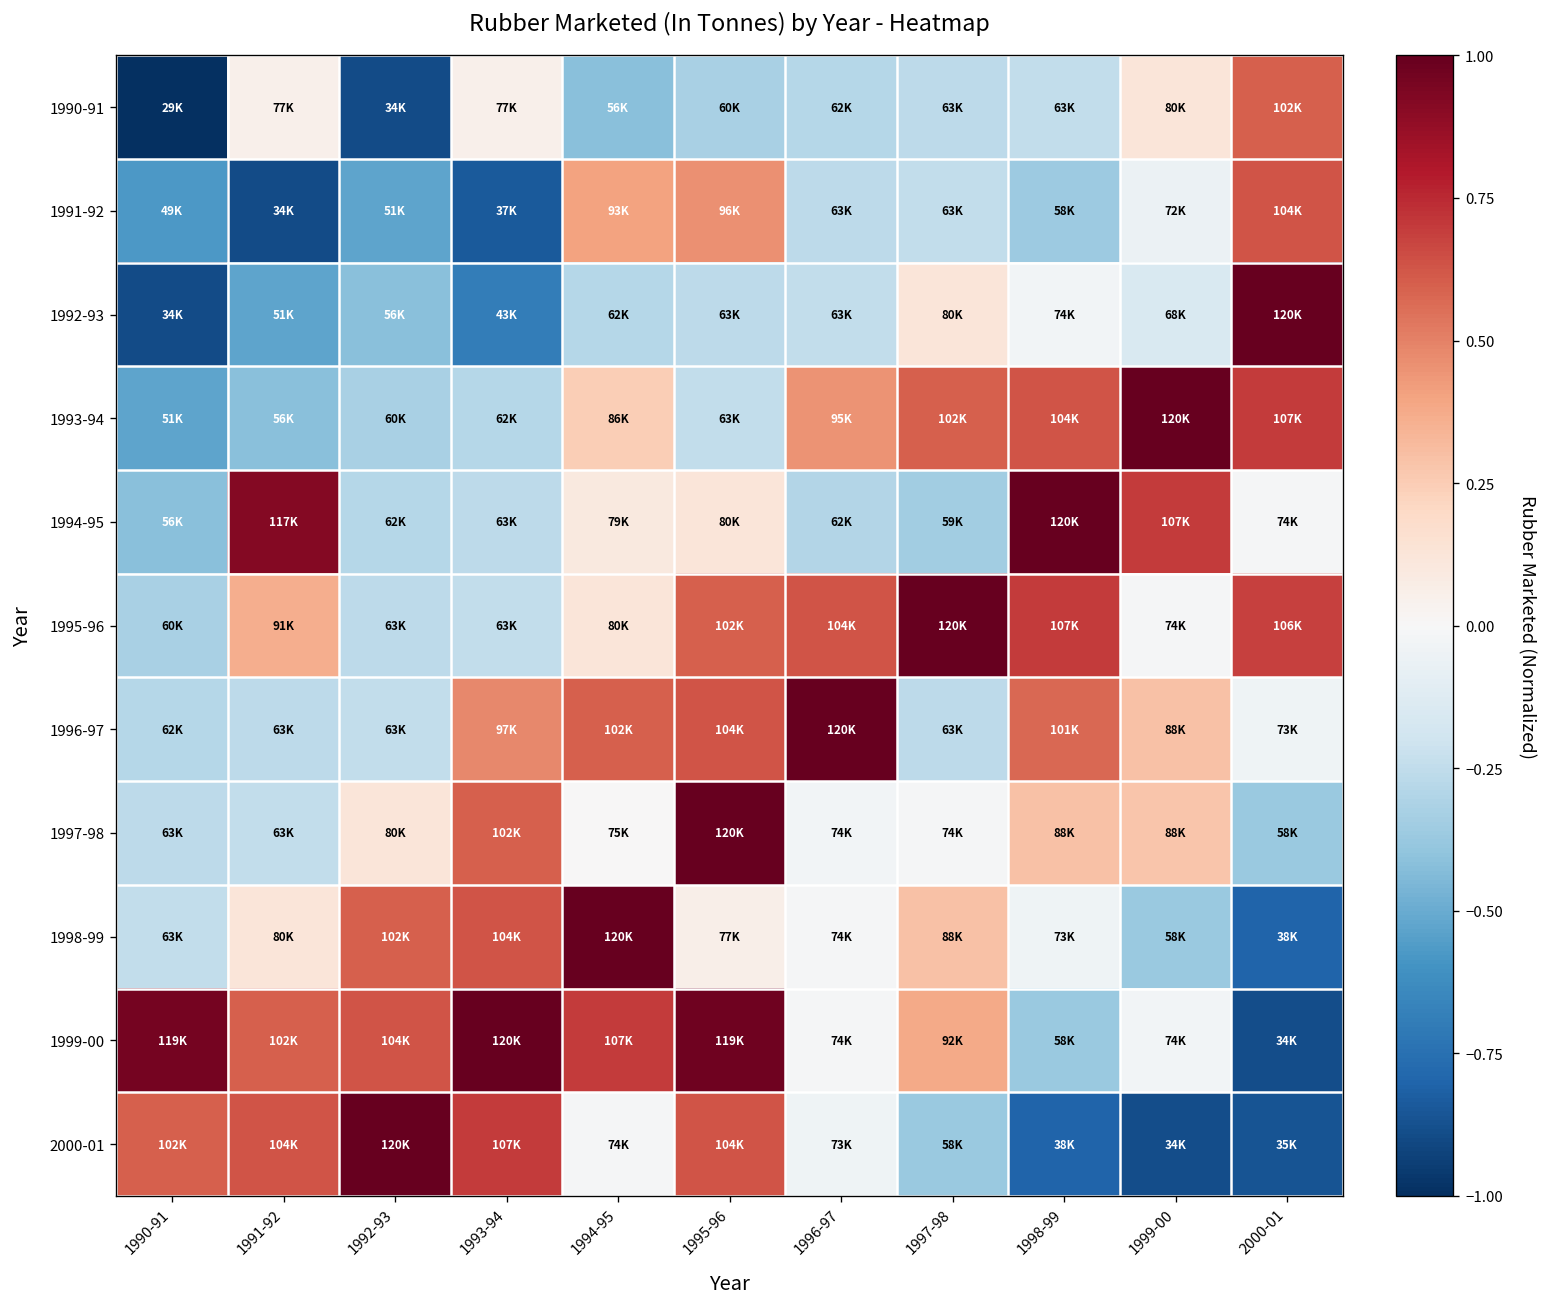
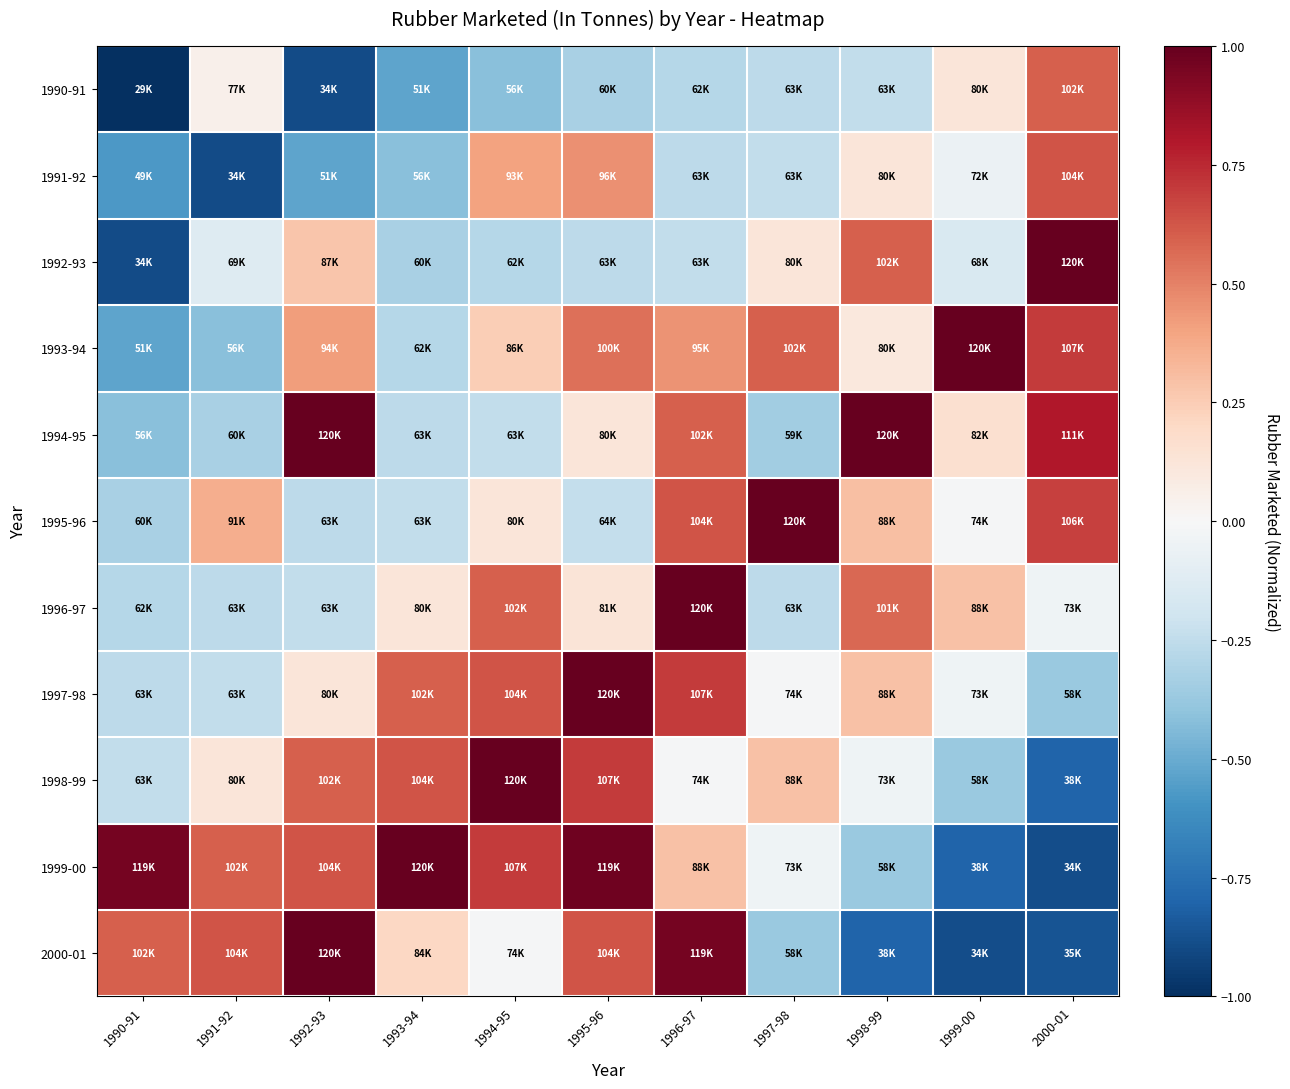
1990-91, 1993-94: 77K -> 51K
1991-92, 1993-94: 37K -> 56K
1991-92, 1998-99: 58K -> 80K
1992-93, 1991-92: 51K -> 69K
1992-93, 1992-93: 56K -> 87K
1992-93, 1993-94: 43K -> 60K
1992-93, 1998-99: 74K -> 102K
1993-94, 1992-93: 60K -> 94K
1993-94, 1995-96: 63K -> 100K
1993-94, 1998-99: 104K -> 80K
1994-95, 1991-92: 117K -> 60K
1994-95, 1992-93: 62K -> 120K
1994-95, 1994-95: 79K -> 63K
1994-95, 1996-97: 62K -> 102K
1994-95, 1999-00: 107K -> 82K
1994-95, 2000-01: 74K -> 111K
1995-96, 1995-96: 102K -> 64K
1995-96, 1998-99: 107K -> 88K
1996-97, 1993-94: 97K -> 80K
1996-97, 1995-96: 104K -> 81K
1997-98, 1994-95: 75K -> 104K
1997-98, 1996-97: 74K -> 107K
1997-98, 1999-00: 88K -> 73K
1998-99, 1995-96: 77K -> 107K
1999-00, 1996-97: 74K -> 88K
1999-00, 1997-98: 92K -> 73K
1999-00, 1999-00: 74K -> 38K
2000-01, 1993-94: 107K -> 84K
2000-01, 1996-97: 73K -> 119K
